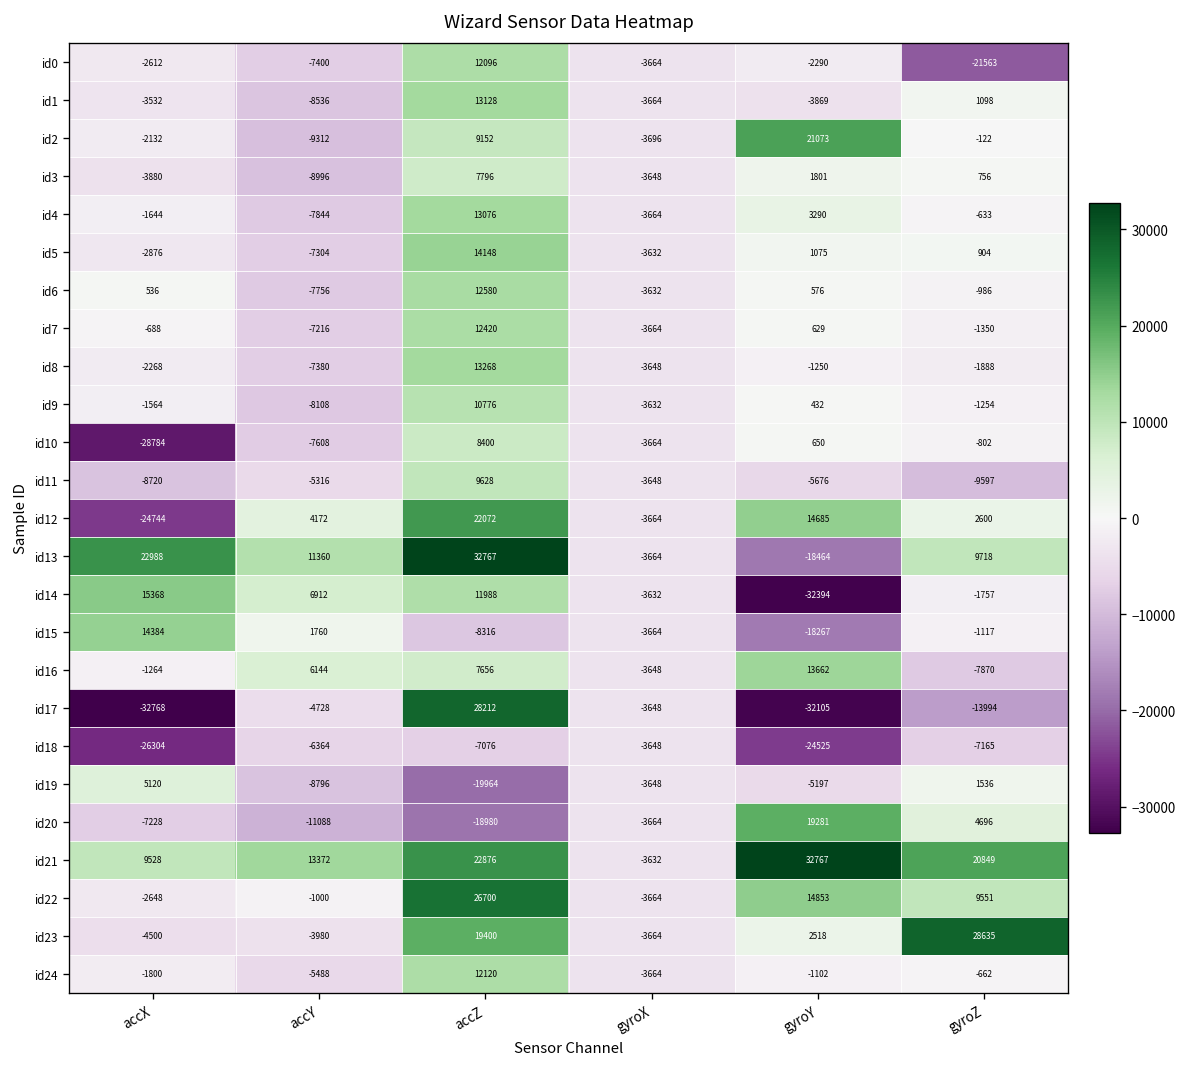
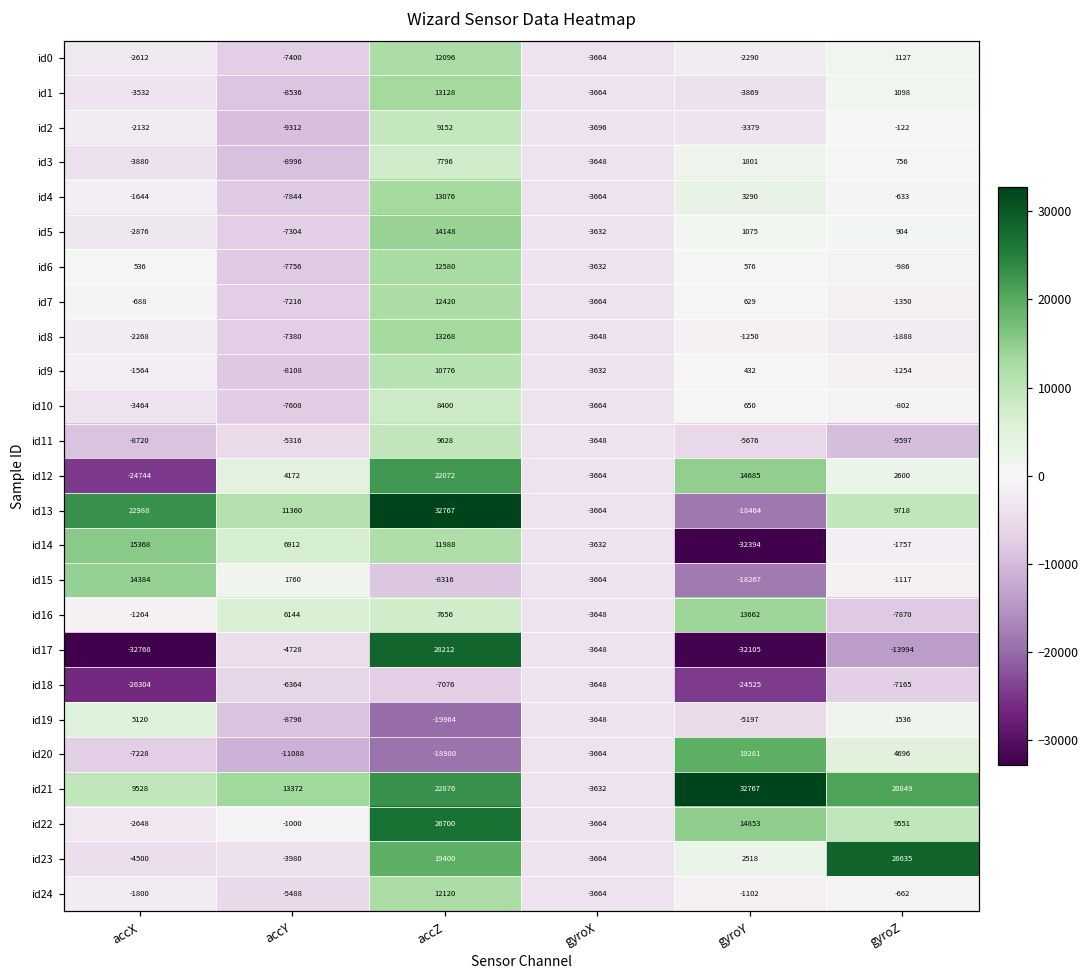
id0, gyroZ: -21563 -> 1127
id2, gyroY: 21073 -> -3379
id10, accX: -28784 -> -3464
